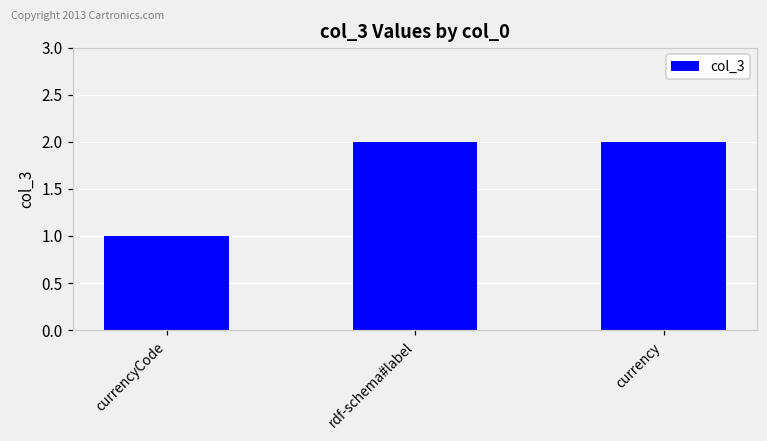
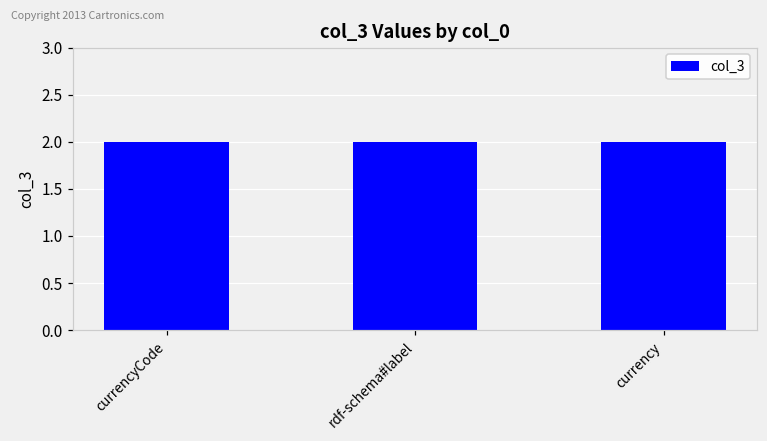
currencyCode: 1 -> 2
